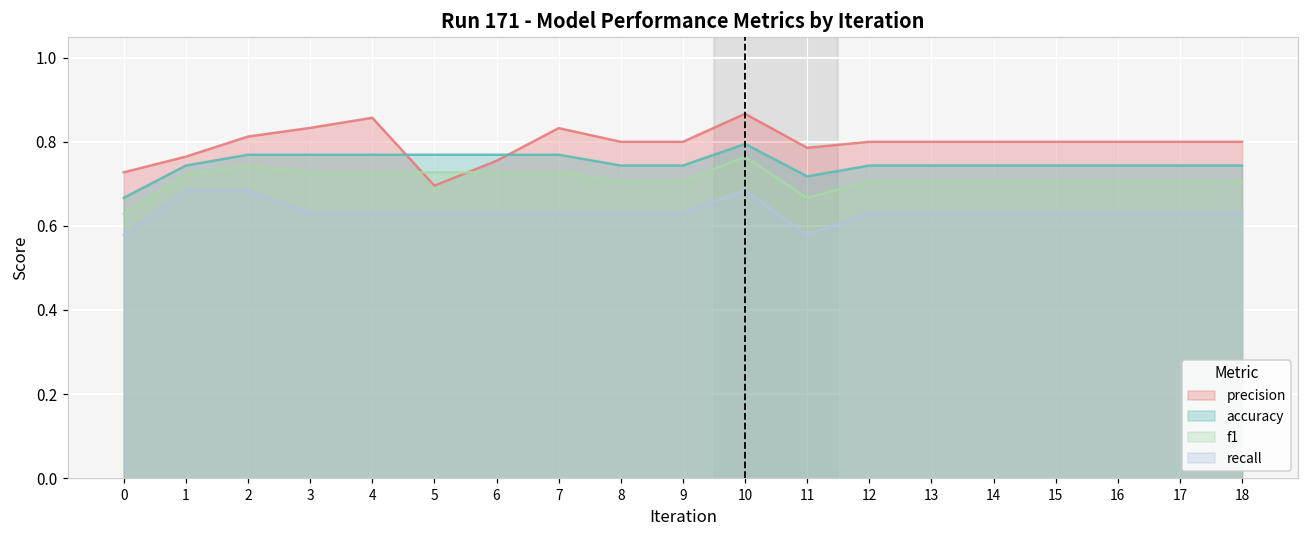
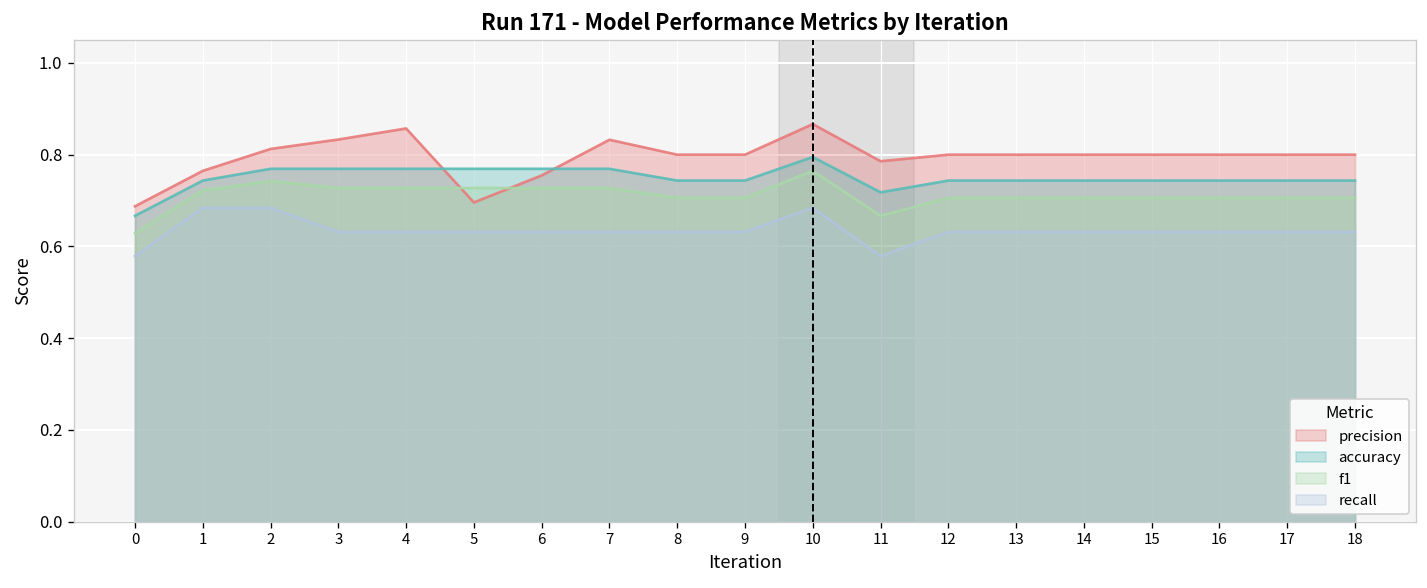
precision, 0: 0.73 -> 0.69
